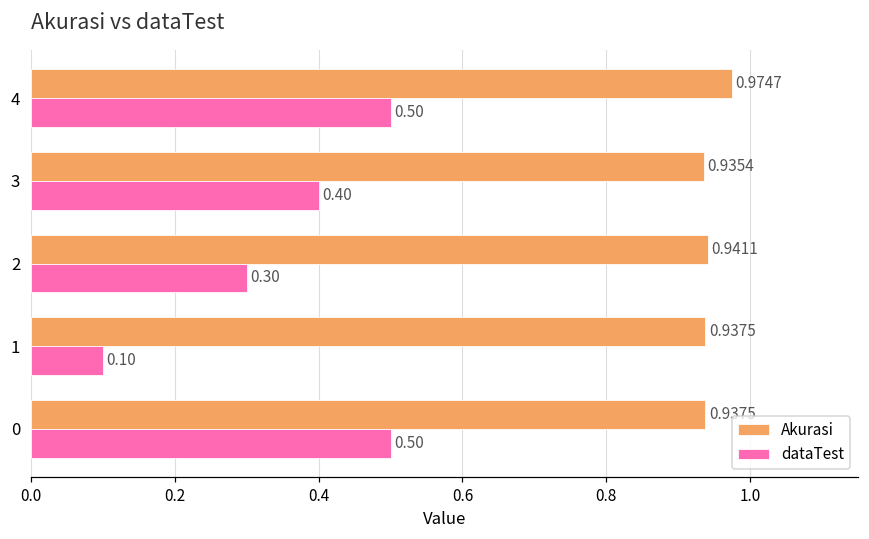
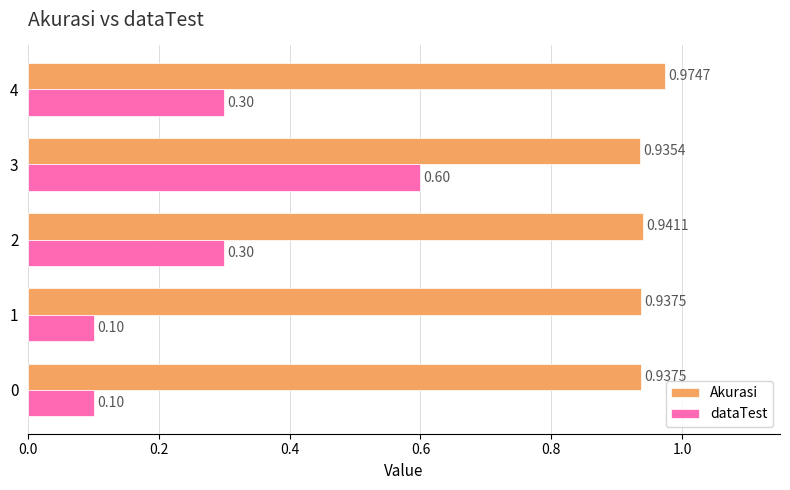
dataTest, 4: 0.50 -> 0.30
dataTest, 3: 0.40 -> 0.60
dataTest, 0: 0.50 -> 0.10
